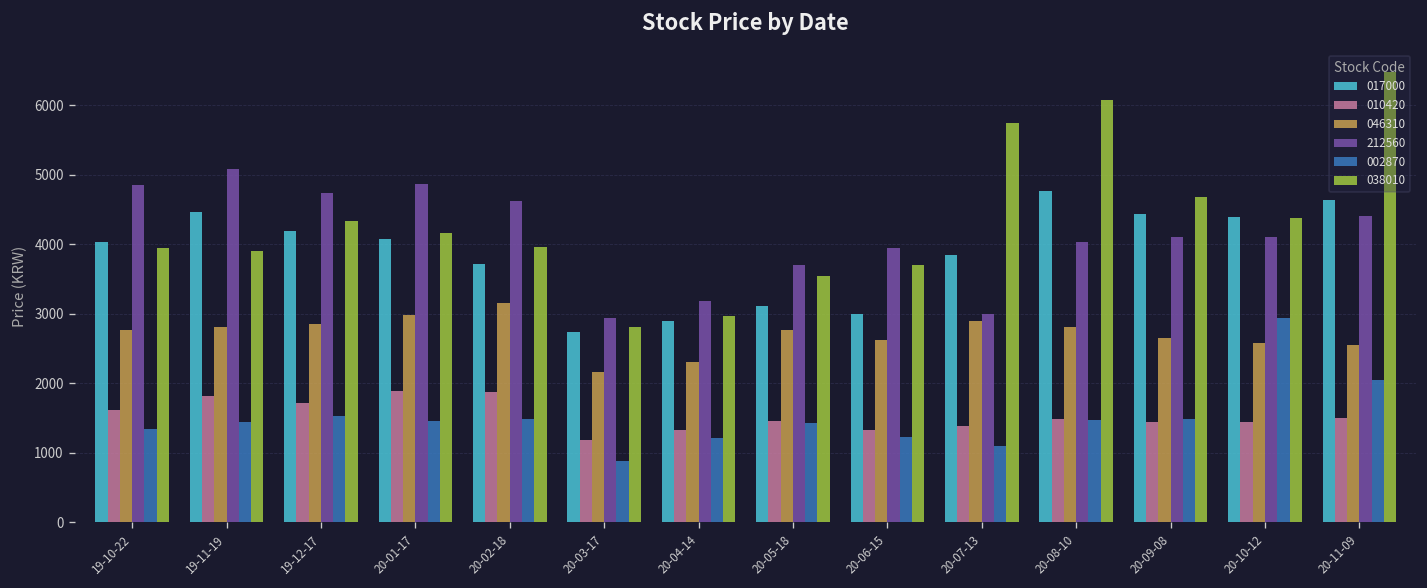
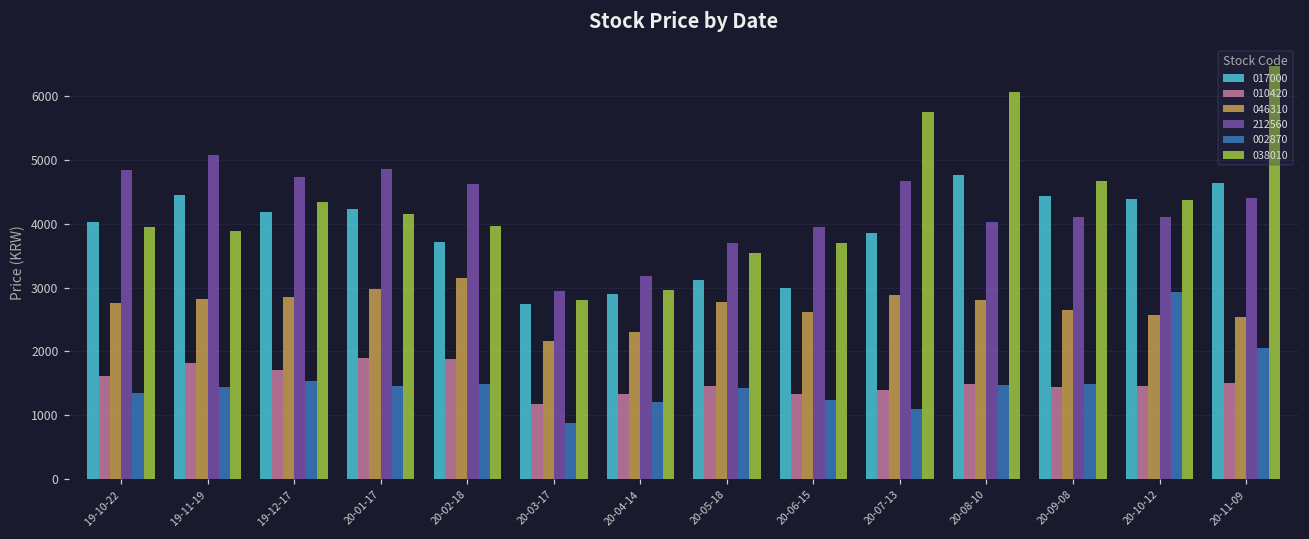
017000, 20-01-17: 4100 -> 4200
212560, 20-07-13: 3000 -> 4700
